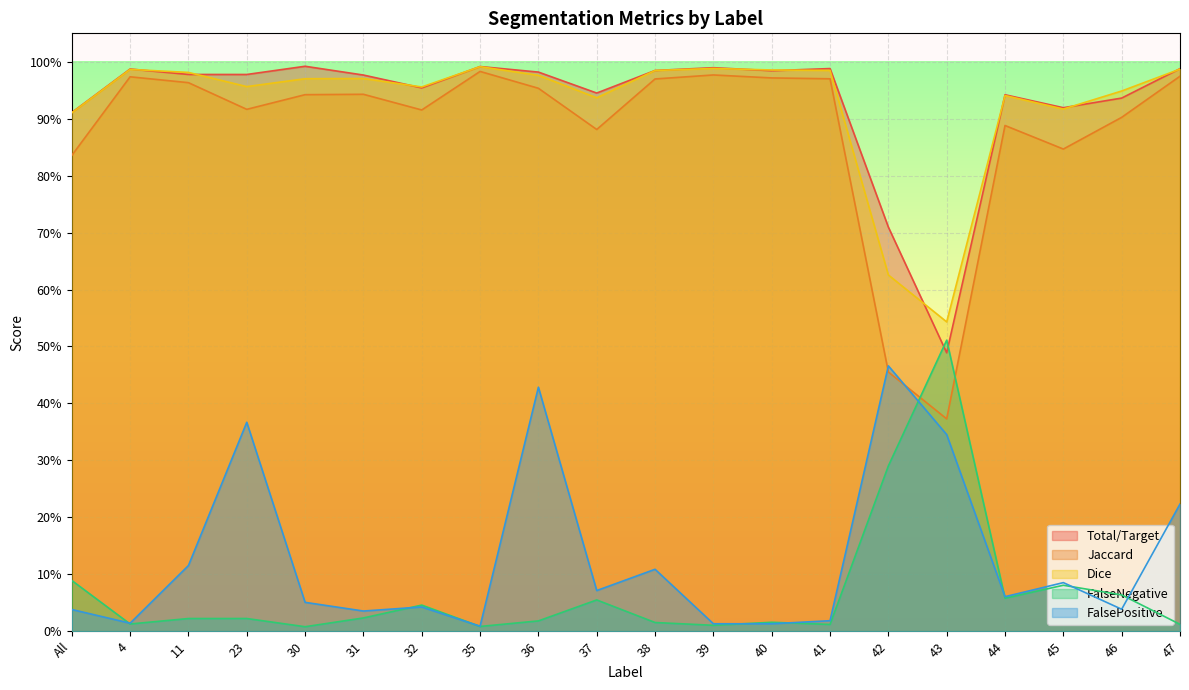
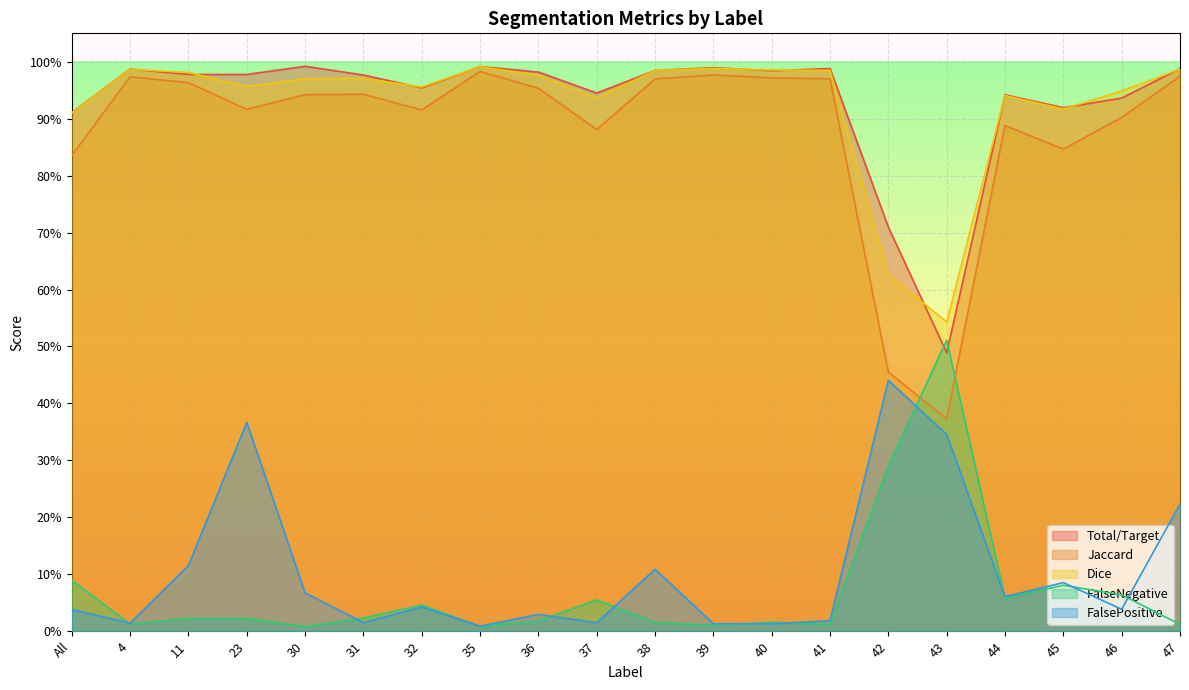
FalsePositive, 30: 5% -> 7%
FalsePositive, 31: 4% -> 2%
FalsePositive, 36: 43% -> 3%
FalsePositive, 37: 7% -> 1%
FalsePositive, 42: 47% -> 44%
